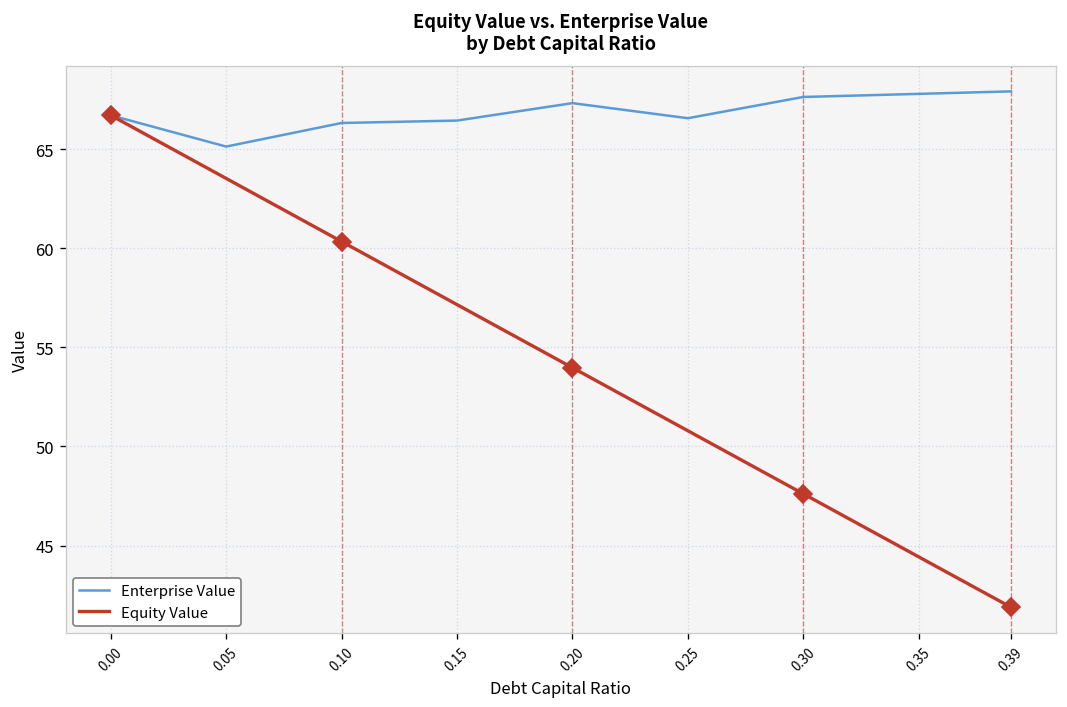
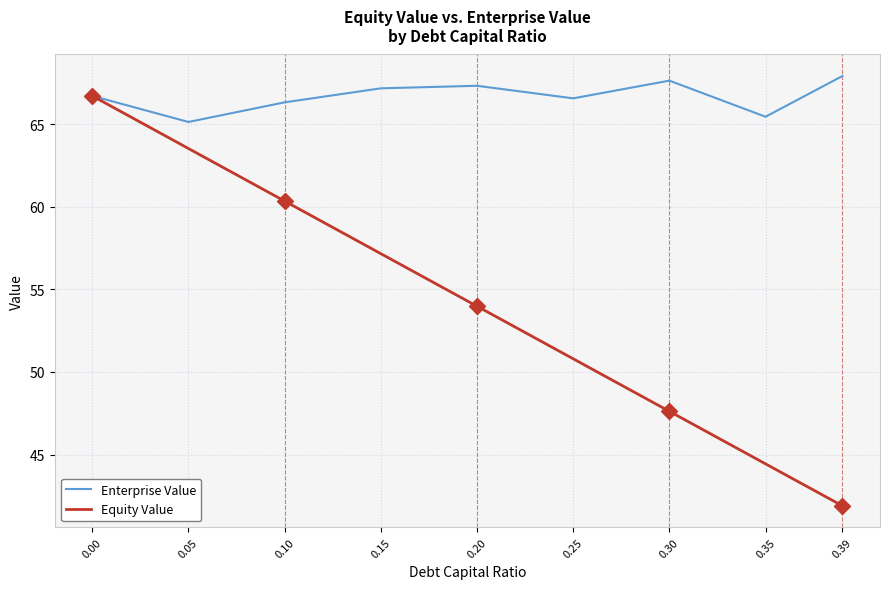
Enterprise Value, 0.15: 66.4 -> 67.2
Enterprise Value, 0.35: 67.8 -> 65.4
